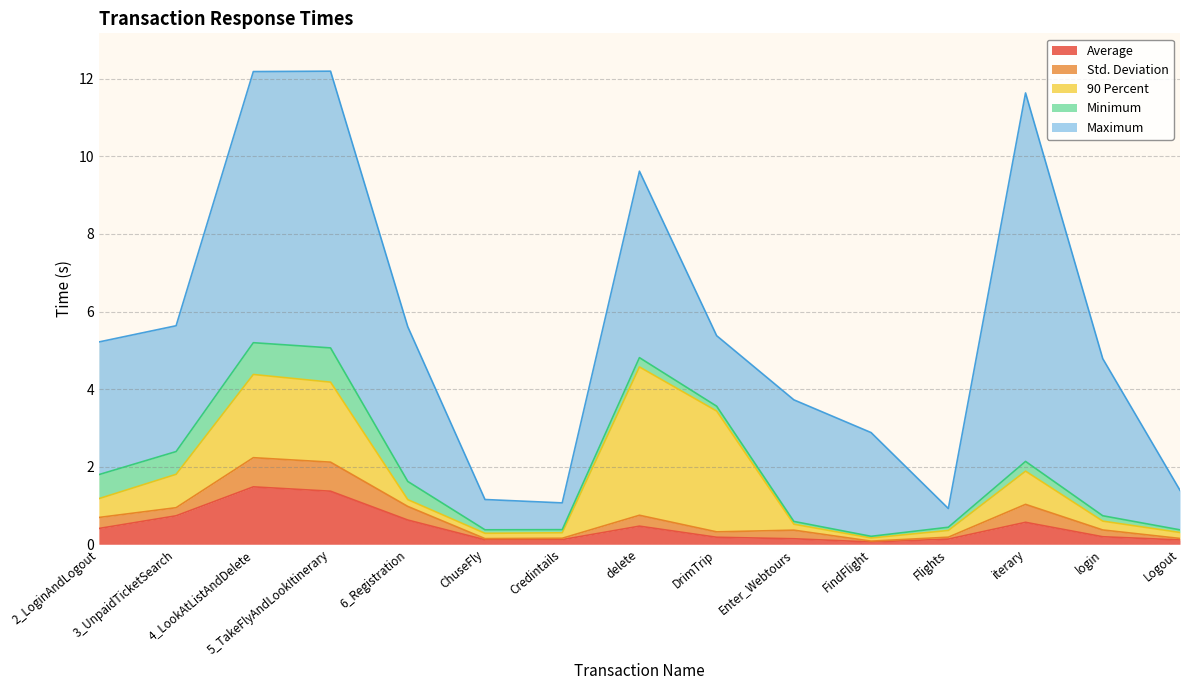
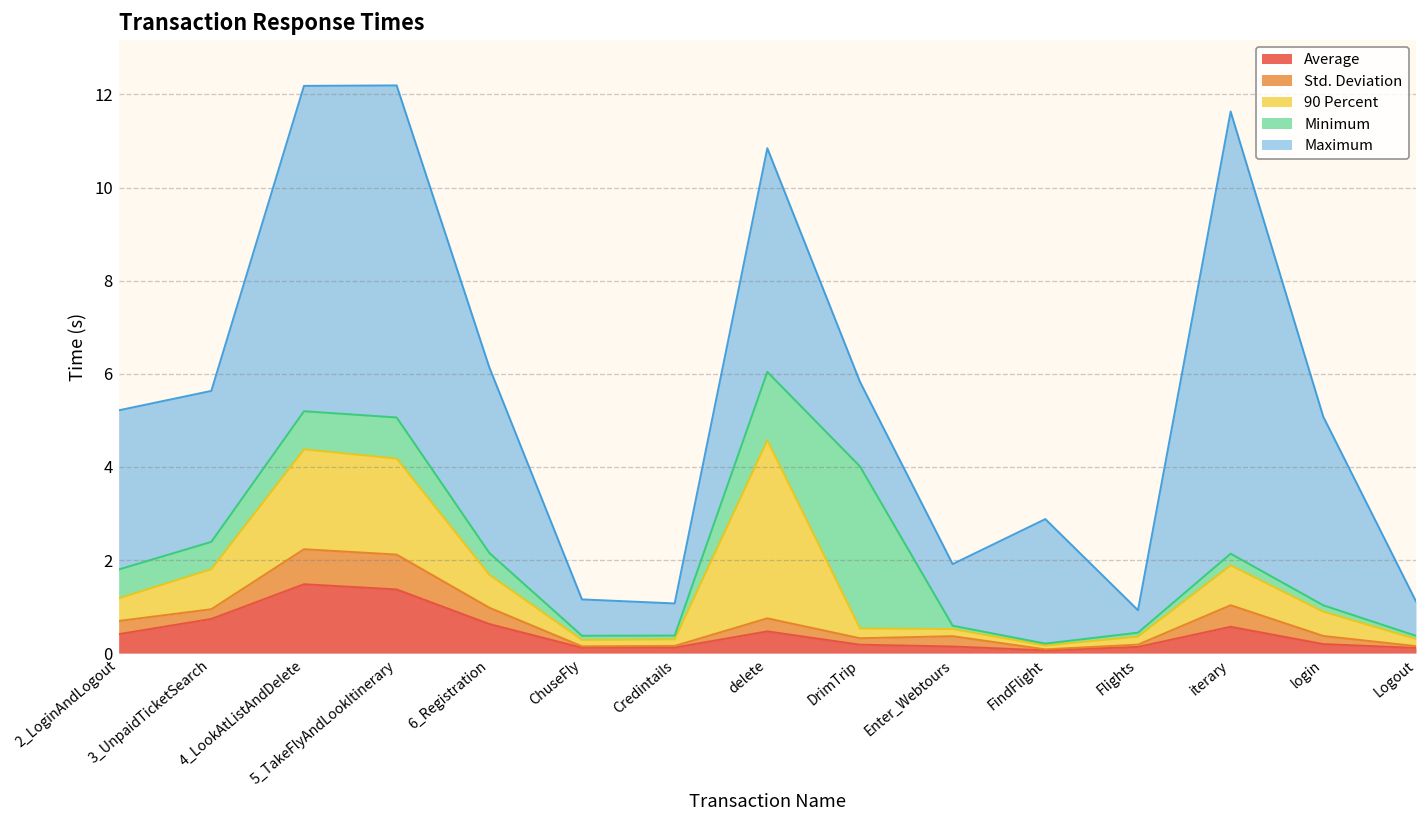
90 Percent, 6_Registration: 0.2 -> 0.7
Minimum, delete: 0.2 -> 1.5
90 Percent, DrimTrip: 3.1 -> 0.2
Minimum, DrimTrip: 0.1 -> 3.5
Maximum, Enter_Webtours: 3.1 -> 1.3
90 Percent, login: 0.2 -> 0.5
Maximum, Logout: 1.0 -> 0.7
